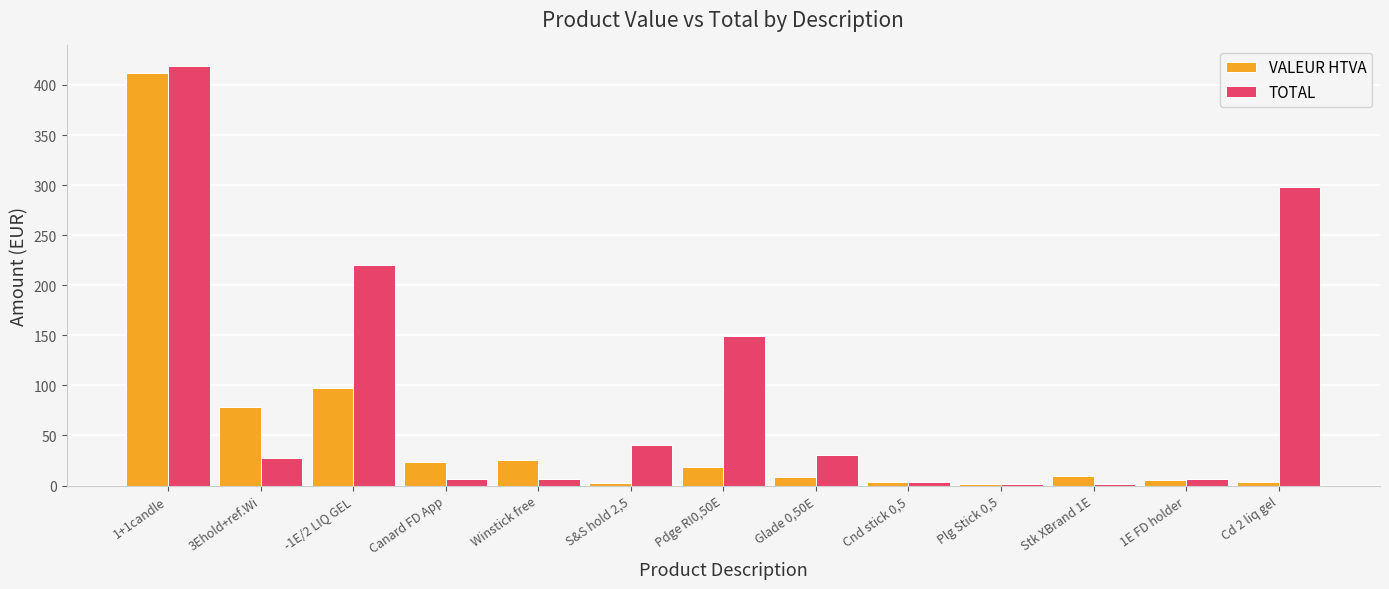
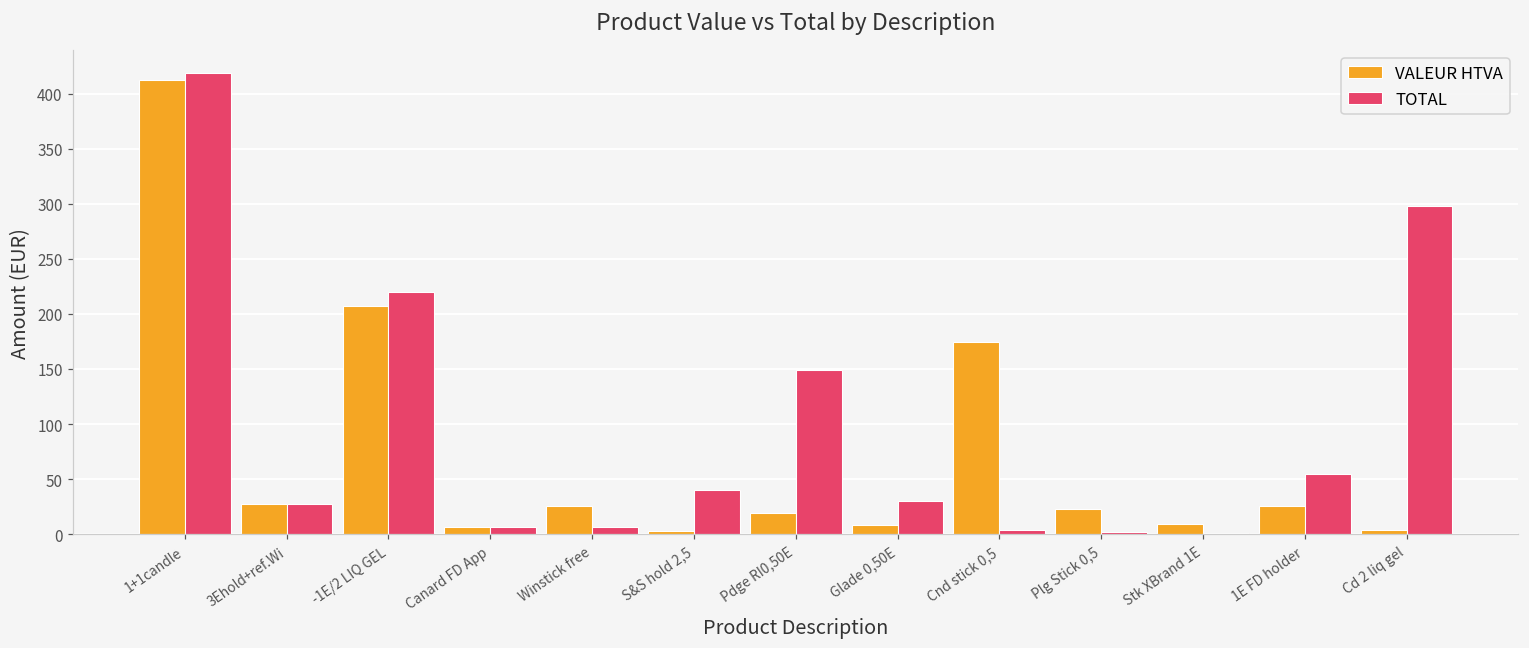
VALEUR HTVA, 3Ehold+ref.Wi: 79 -> 27
VALEUR HTVA, -1E/2 LIQ GEL: 98 -> 207
VALEUR HTVA, Canard FD App: 24 -> 7
VALEUR HTVA, Cnd stick 0,5: 4 -> 175
VALEUR HTVA, Plg Stick 0,5: 2 -> 23
VALEUR HTVA, 1E FD holder: 6 -> 25
TOTAL, 1E FD holder: 6 -> 55
